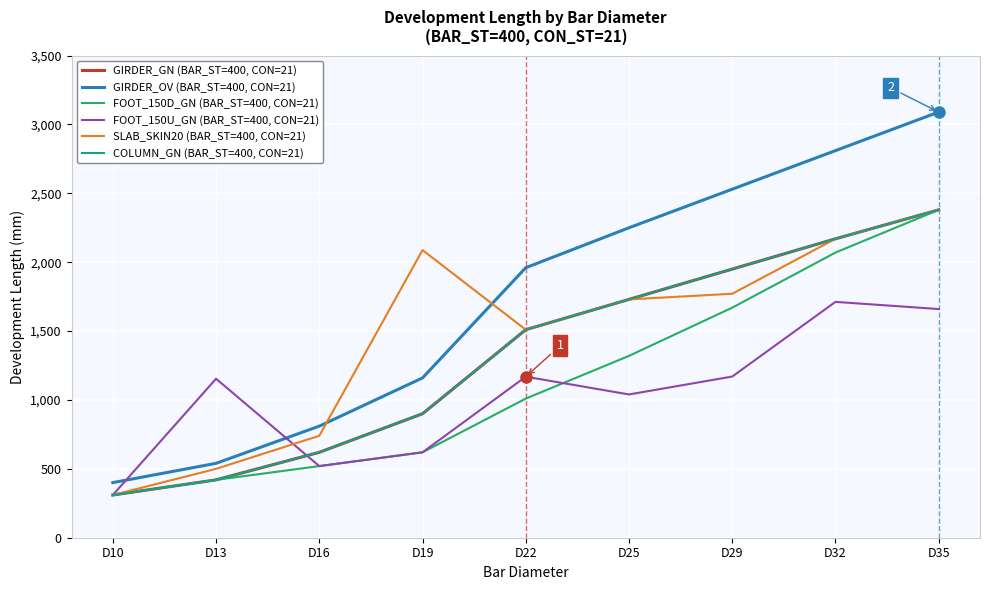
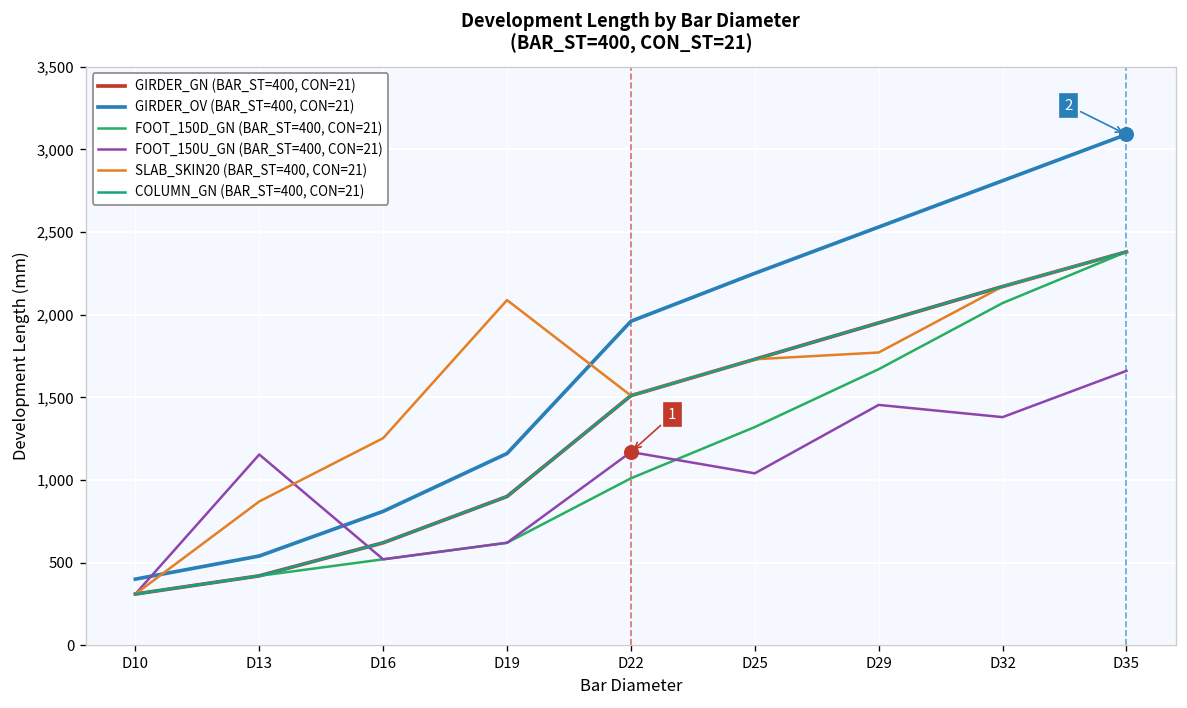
SLAB_SKIN20 (BAR_ST=400, CON=21), D13: 500 -> 870
SLAB_SKIN20 (BAR_ST=400, CON=21), D16: 740 -> 1,250
FOOT_150U_GN (BAR_ST=400, CON=21), D29: 1,170 -> 1,450
FOOT_150U_GN (BAR_ST=400, CON=21), D32: 1,710 -> 1,380
